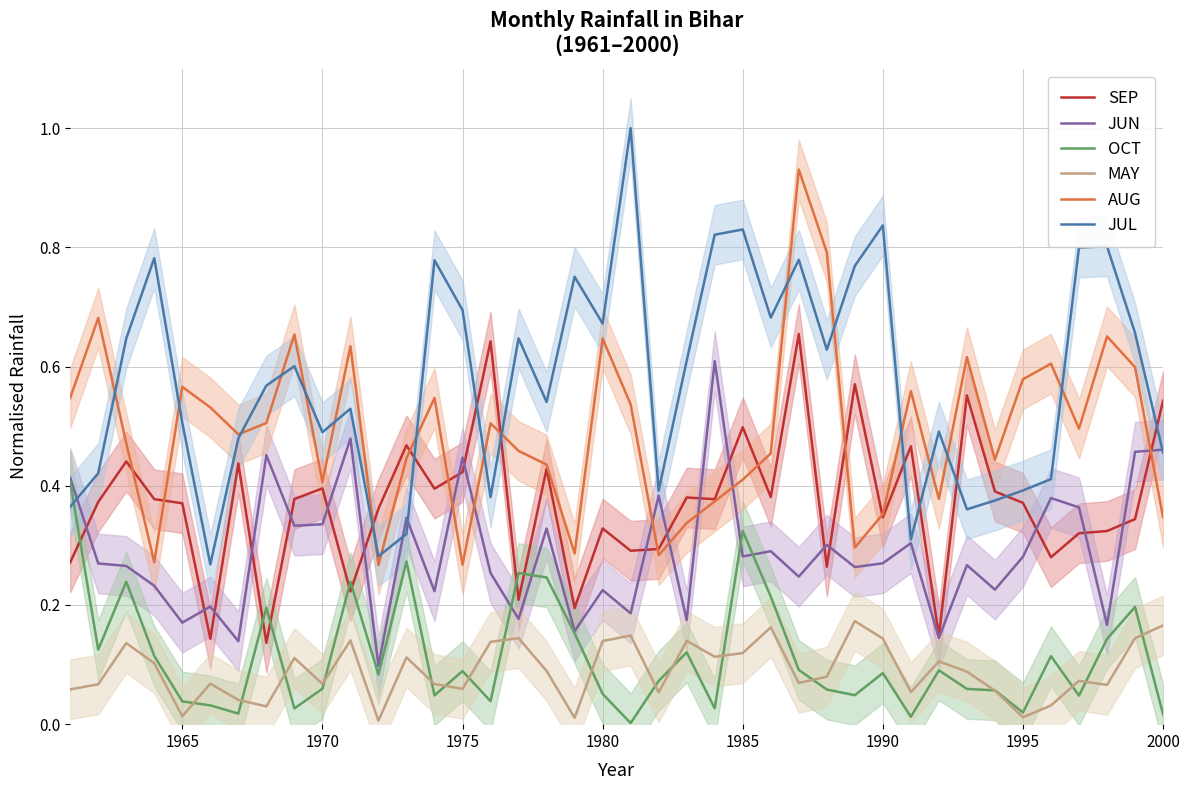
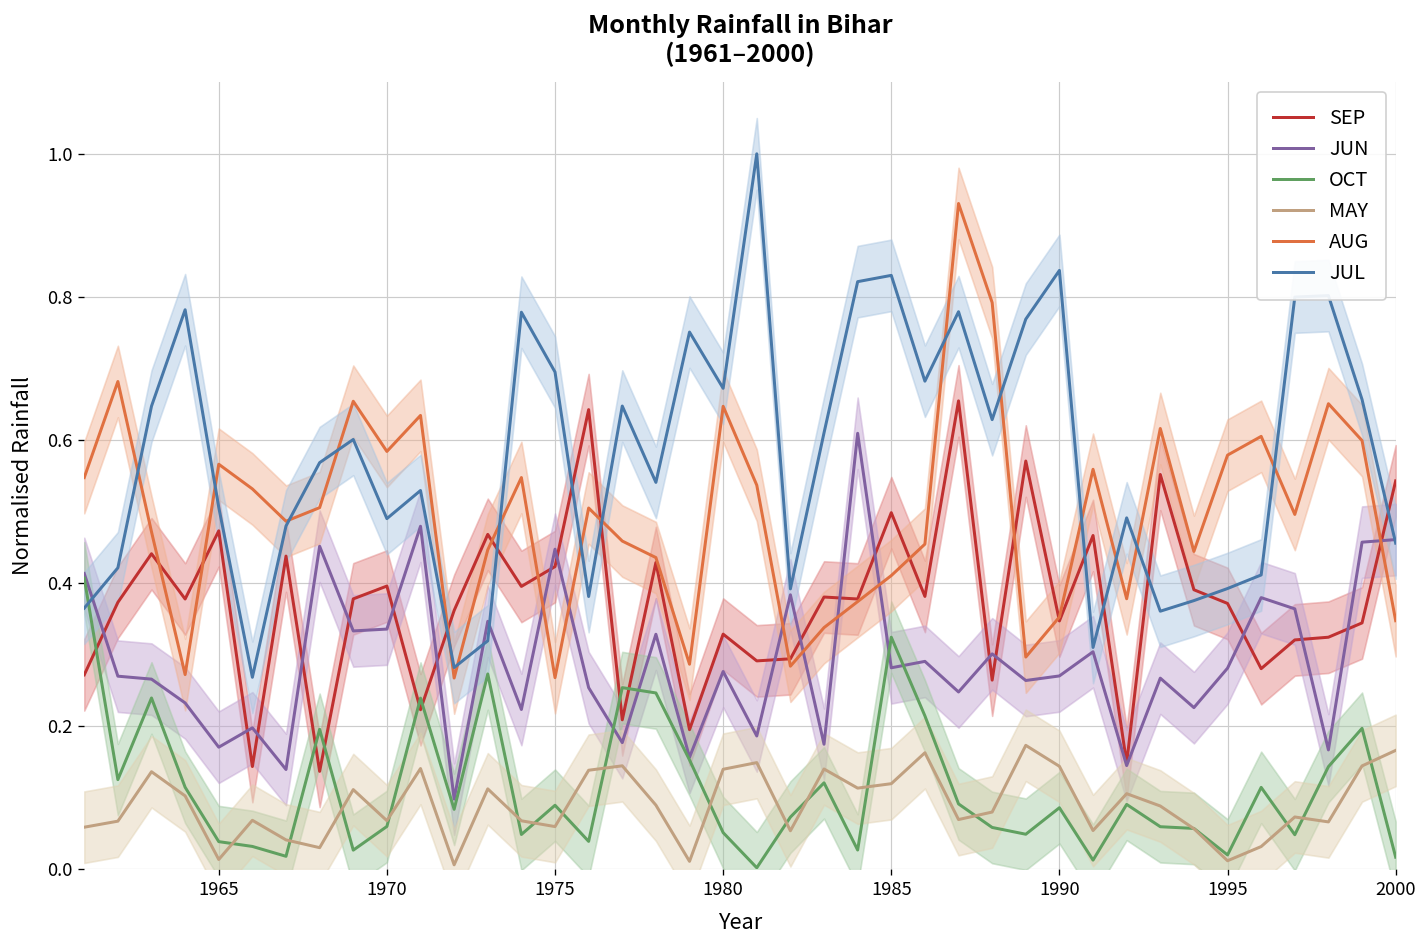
SEP, 1965: 0.37 -> 0.47
AUG, 1970: 0.41 -> 0.58
JUN, 1980: 0.22 -> 0.28
